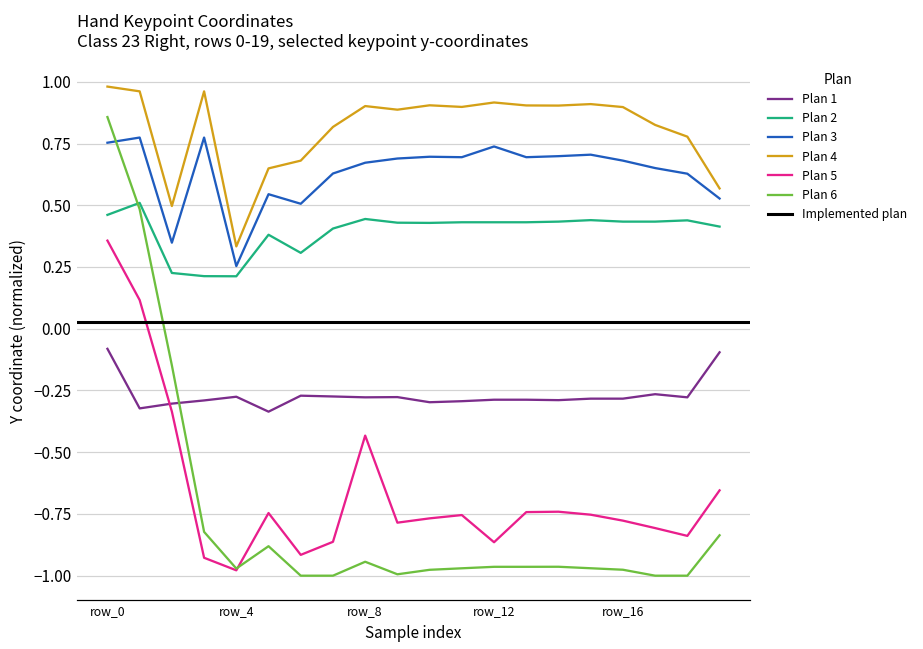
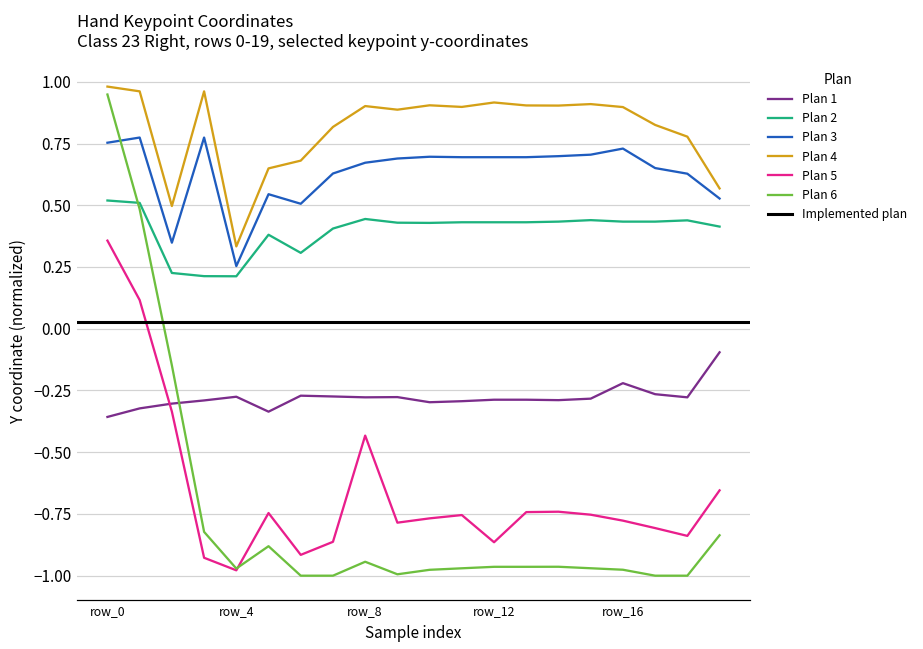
Plan 1, row_0: -0.08 -> -0.36
Plan 2, row_0: 0.46 -> 0.52
Plan 6, row_0: 0.86 -> 0.95
Plan 3, row_12: 0.74 -> 0.69
Plan 1, row_16: -0.28 -> -0.22
Plan 3, row_16: 0.68 -> 0.73
